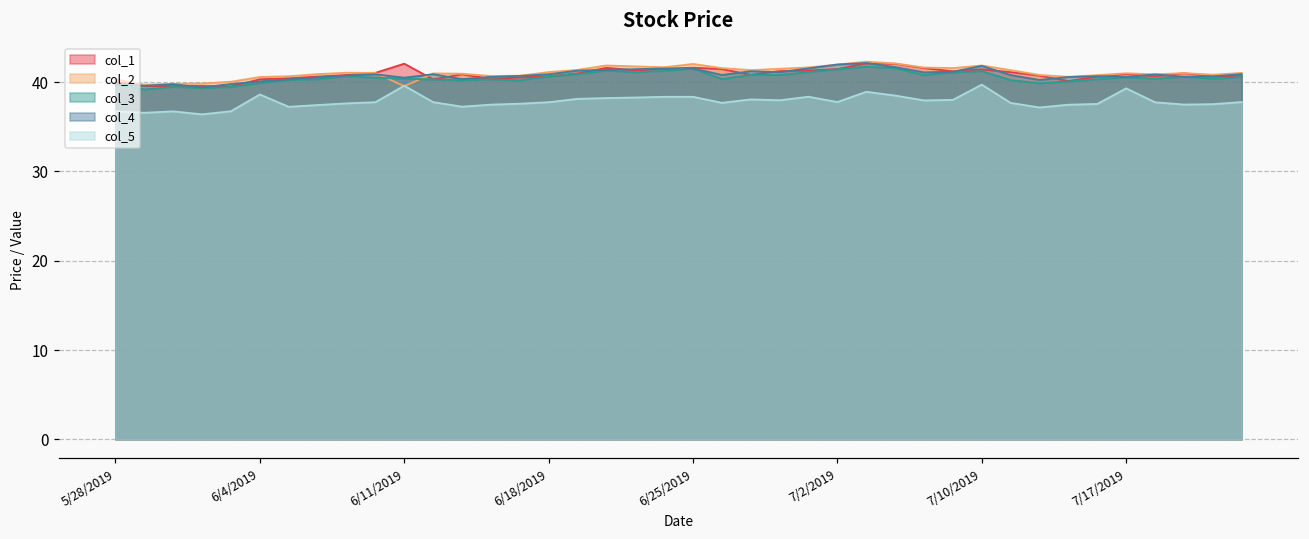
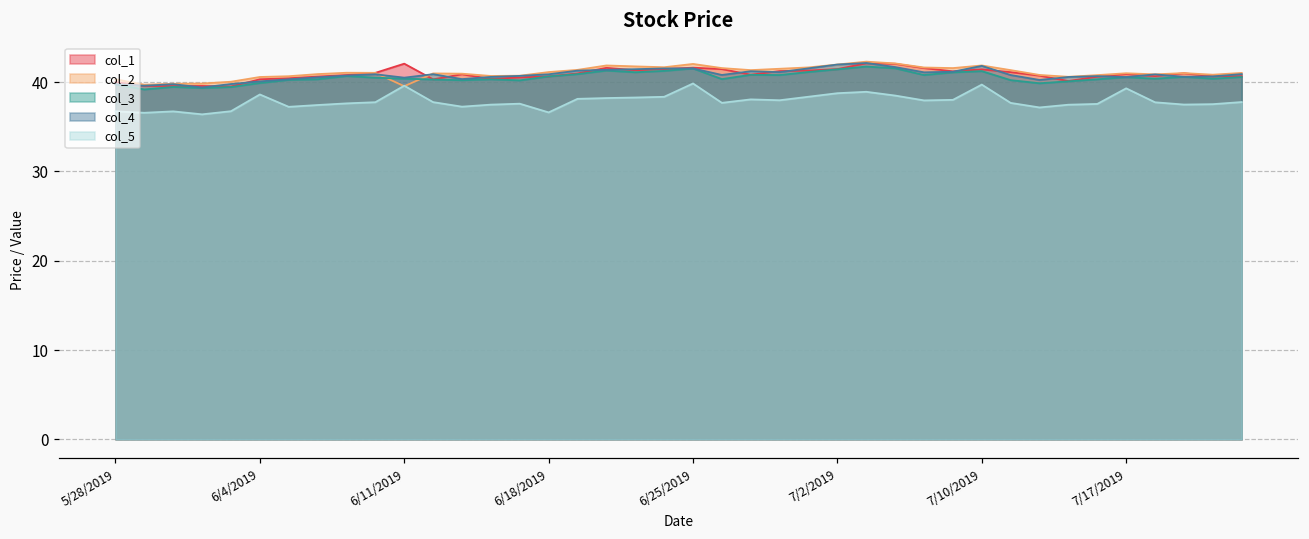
col_5, 6/18/2019: 38 -> 37
col_5, 6/25/2019: 38 -> 40
col_5, 7/2/2019: 38 -> 39
